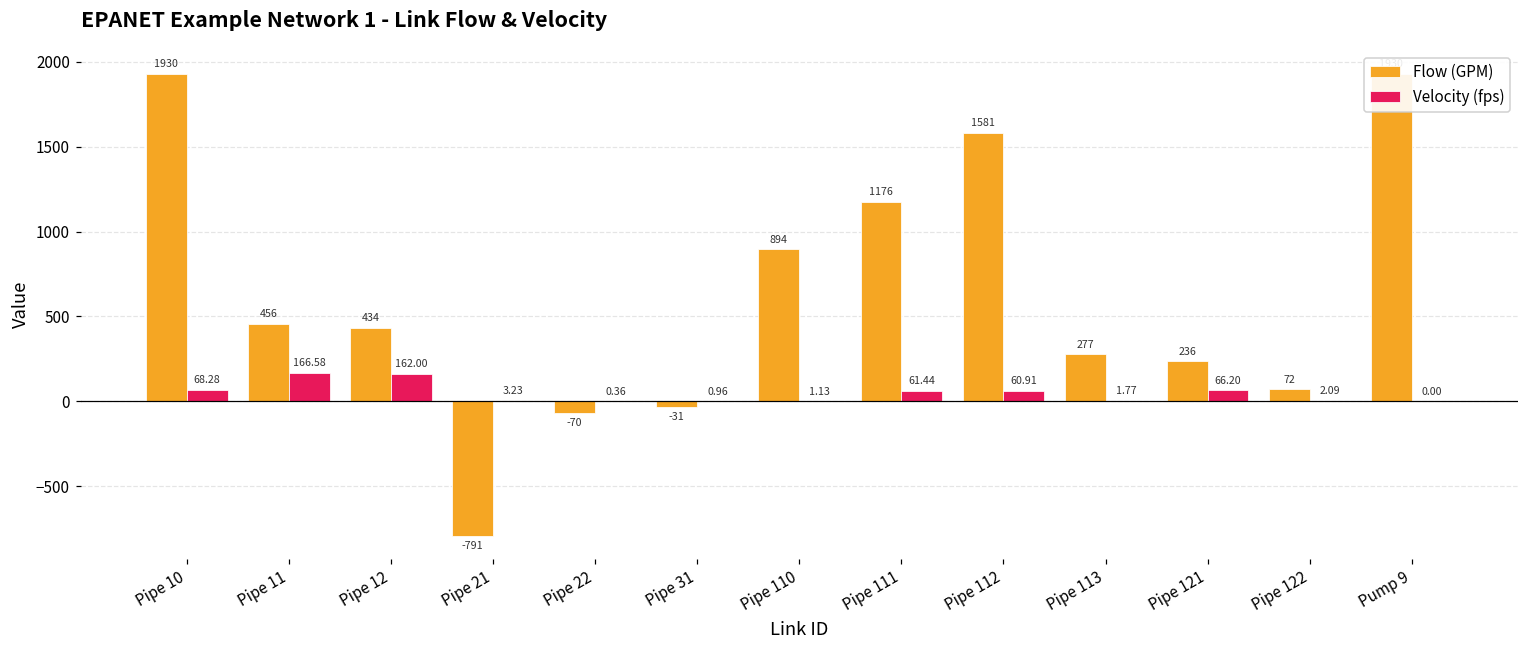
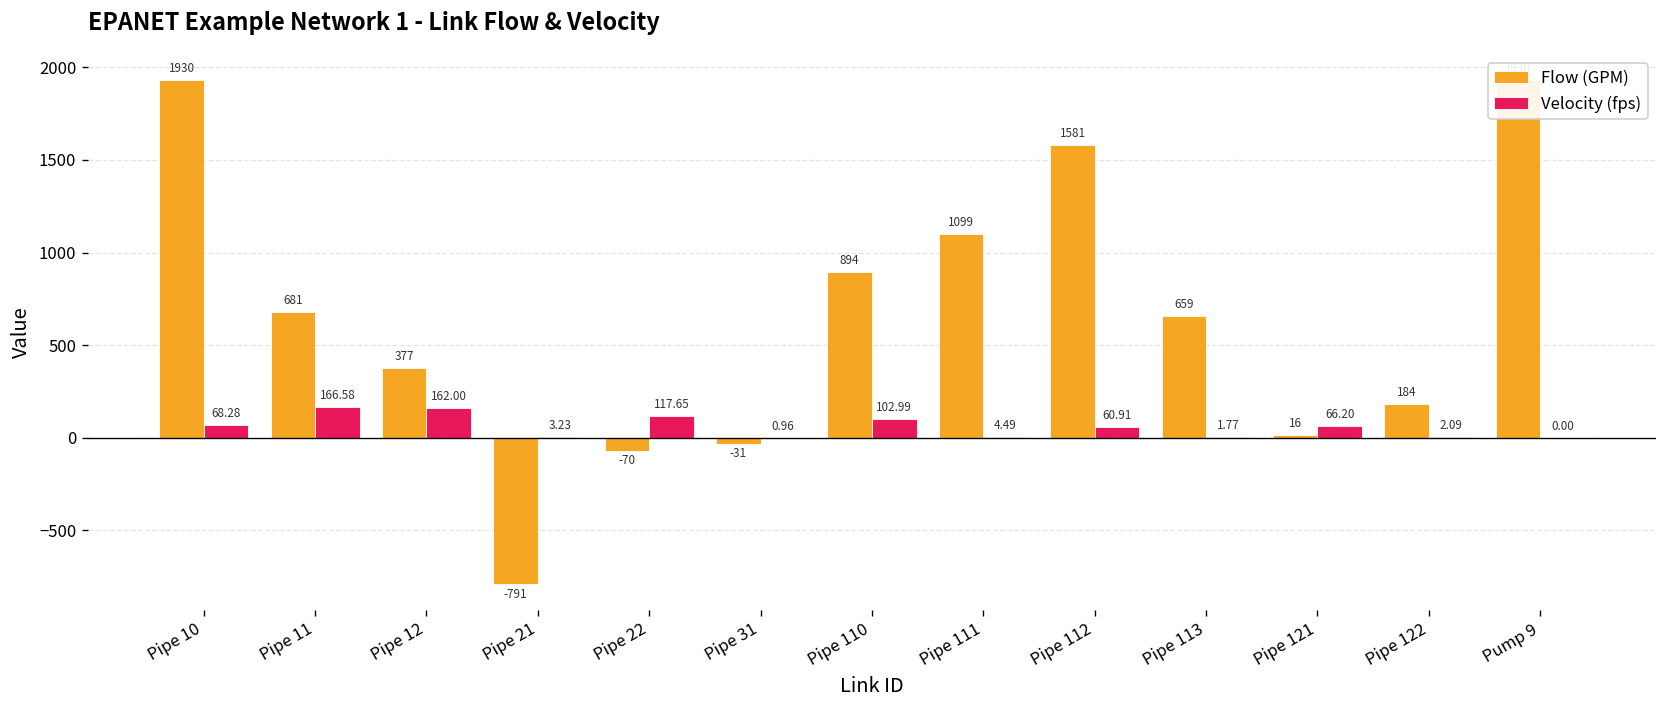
Flow (GPM), Pipe 11: 456 -> 681
Flow (GPM), Pipe 12: 434 -> 377
Velocity (fps), Pipe 22: 0.36 -> 117.65
Velocity (fps), Pipe 110: 1.13 -> 102.99
Flow (GPM), Pipe 111: 1176 -> 1099
Velocity (fps), Pipe 111: 61.44 -> 4.49
Flow (GPM), Pipe 113: 277 -> 659
Flow (GPM), Pipe 121: 236 -> 16
Flow (GPM), Pipe 122: 72 -> 184
